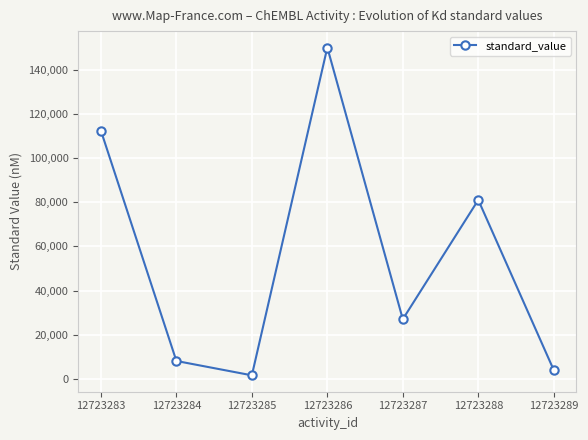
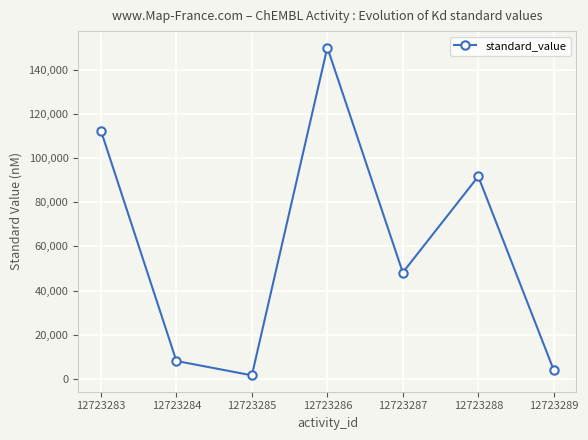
12723287: 27,000 -> 48,000
12723288: 81,000 -> 92,000
